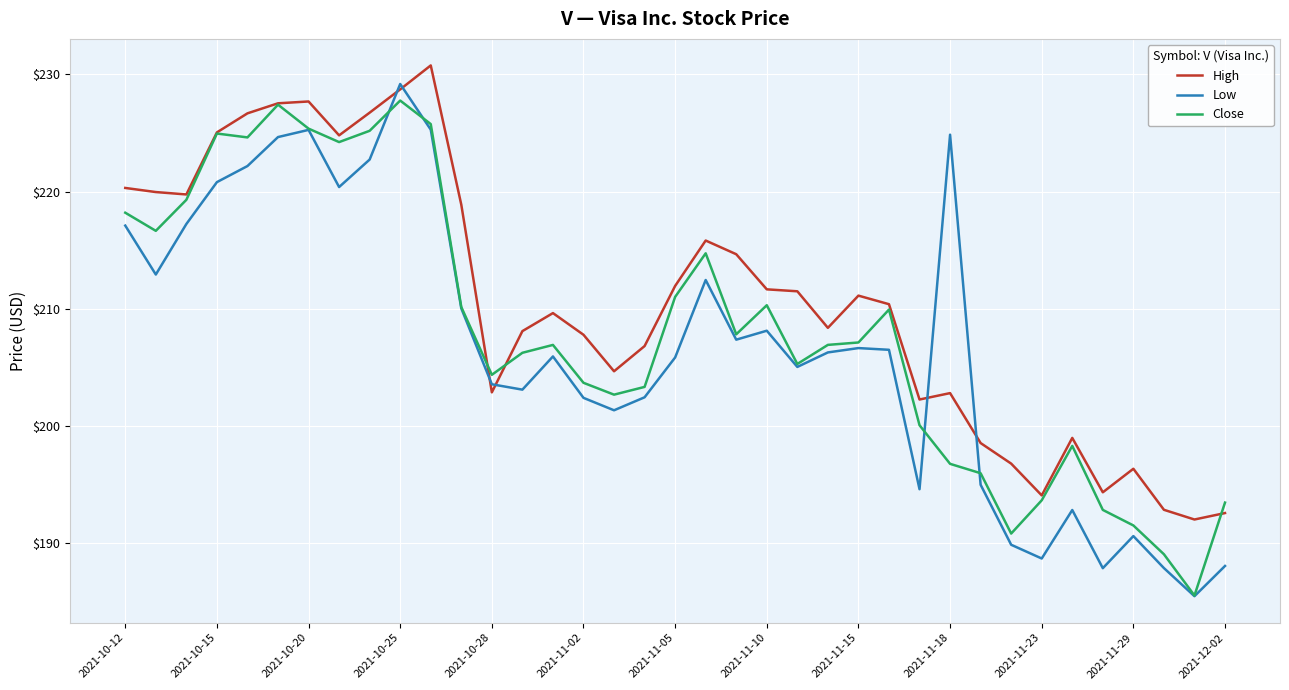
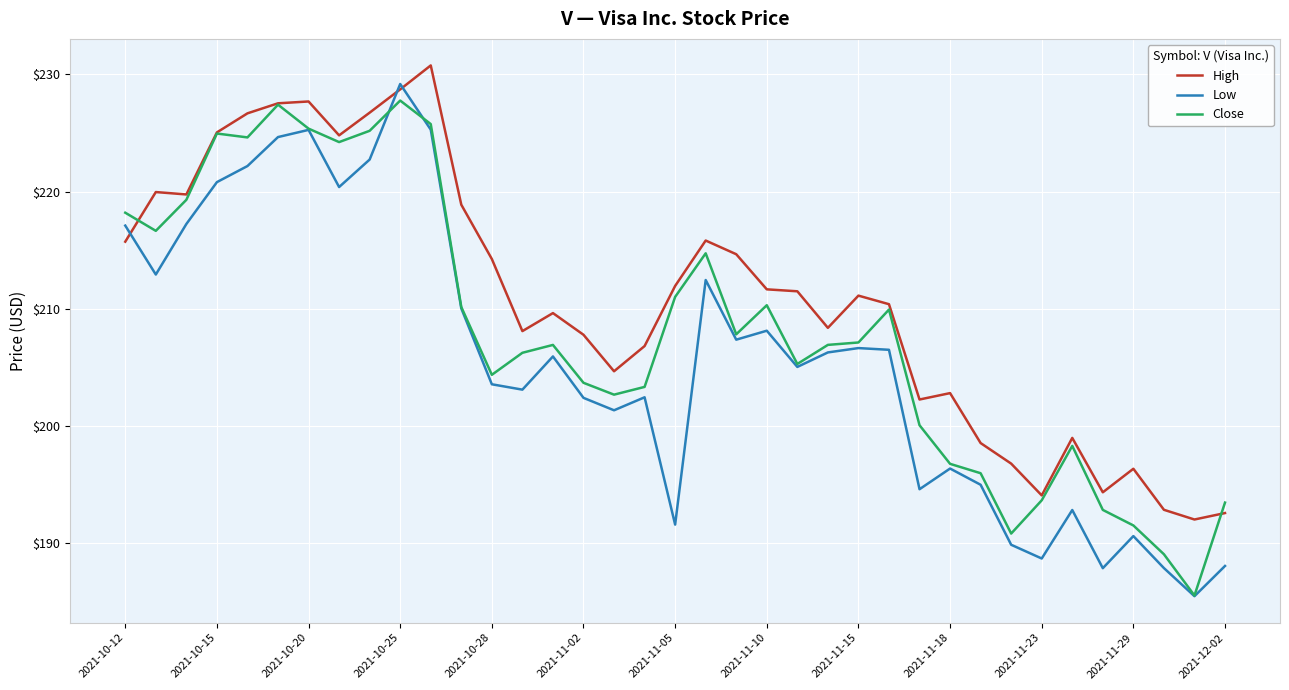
High, 2021-10-12: $220.3 -> $215.7
High, 2021-10-28: $202.9 -> $214.2
Low, 2021-11-05: $205.8 -> $191.6
Low, 2021-11-18: $224.9 -> $196.4
